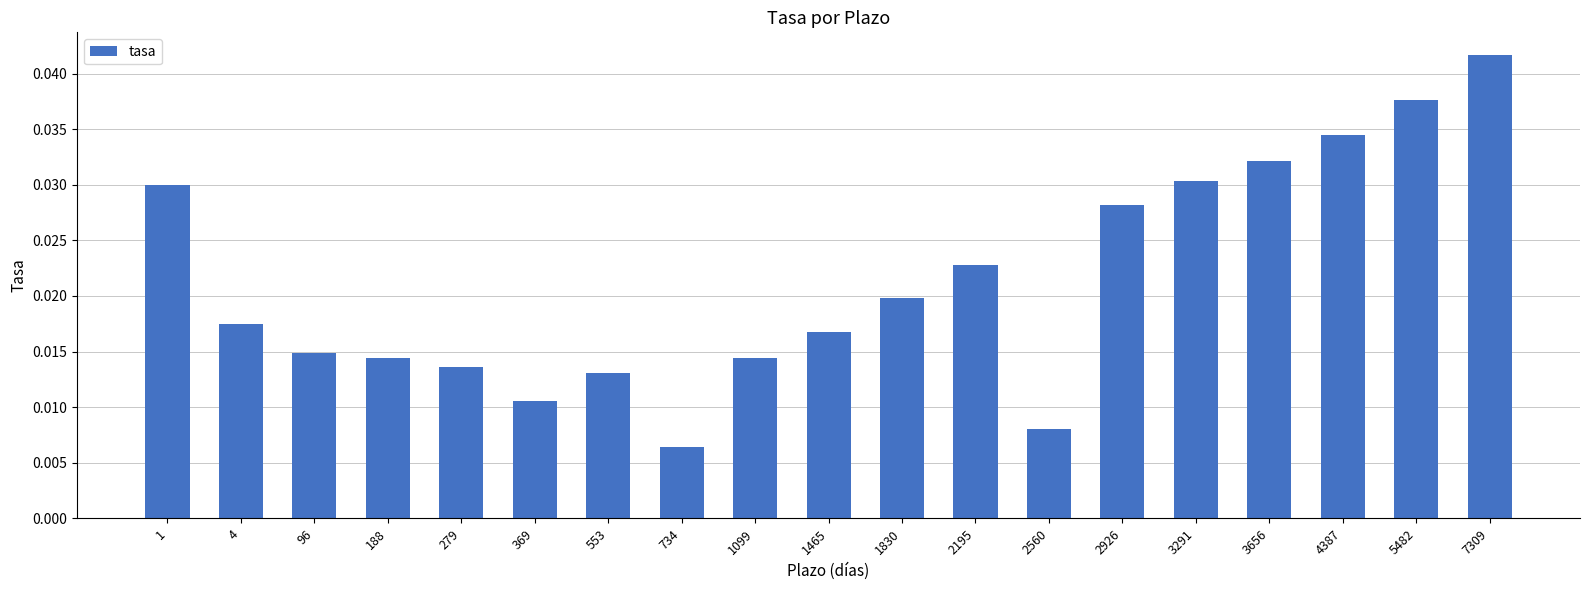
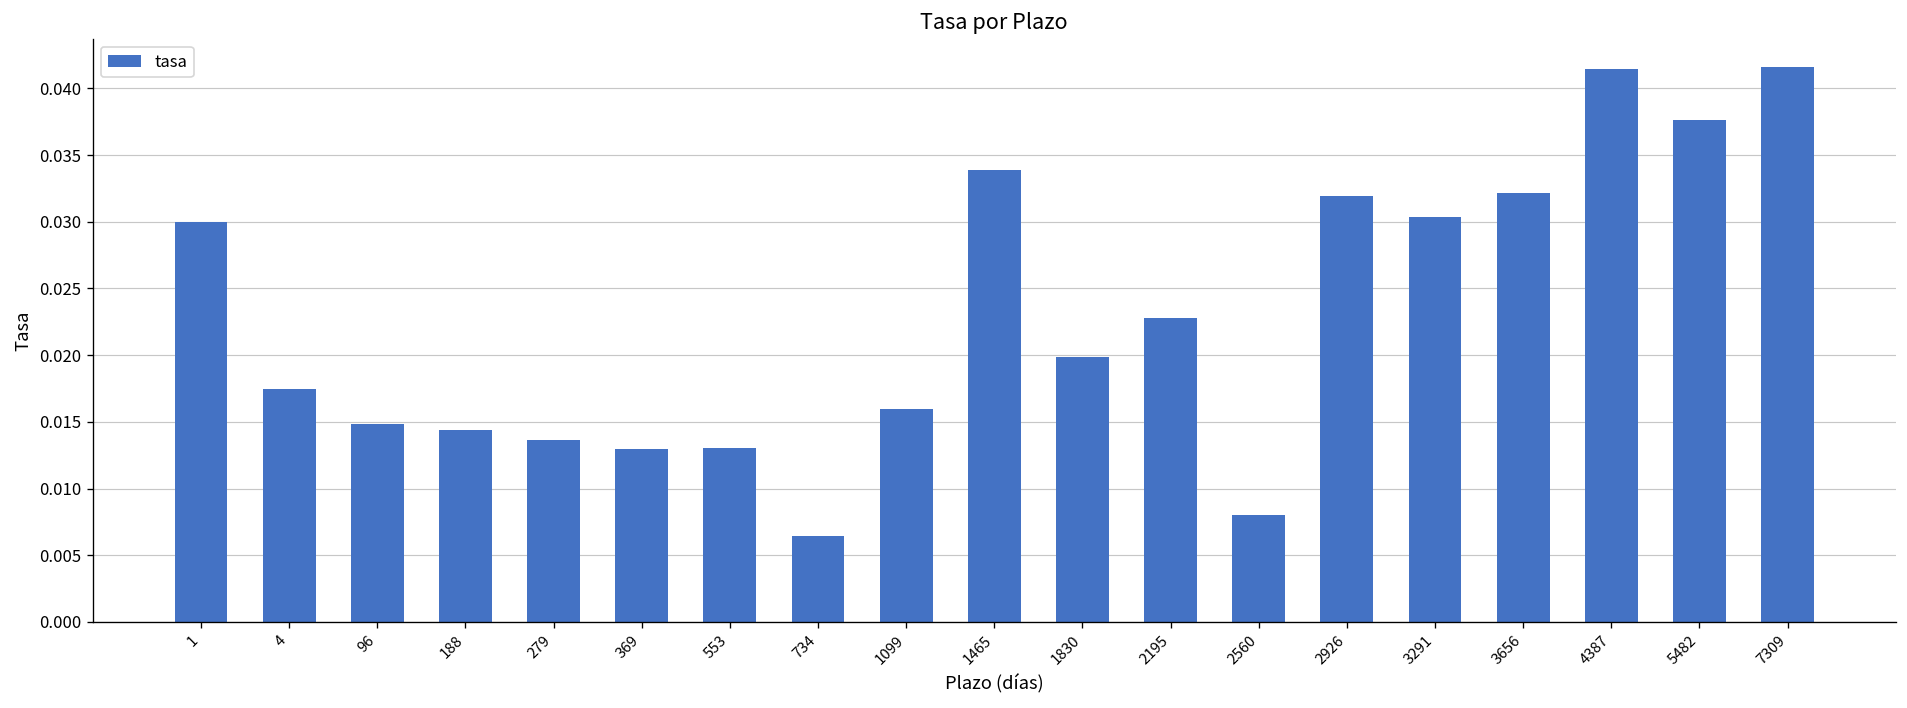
369: 0.0105 -> 0.0130
1099: 0.0144 -> 0.0159
1465: 0.0167 -> 0.0339
2926: 0.0282 -> 0.0319
4387: 0.0345 -> 0.0414
